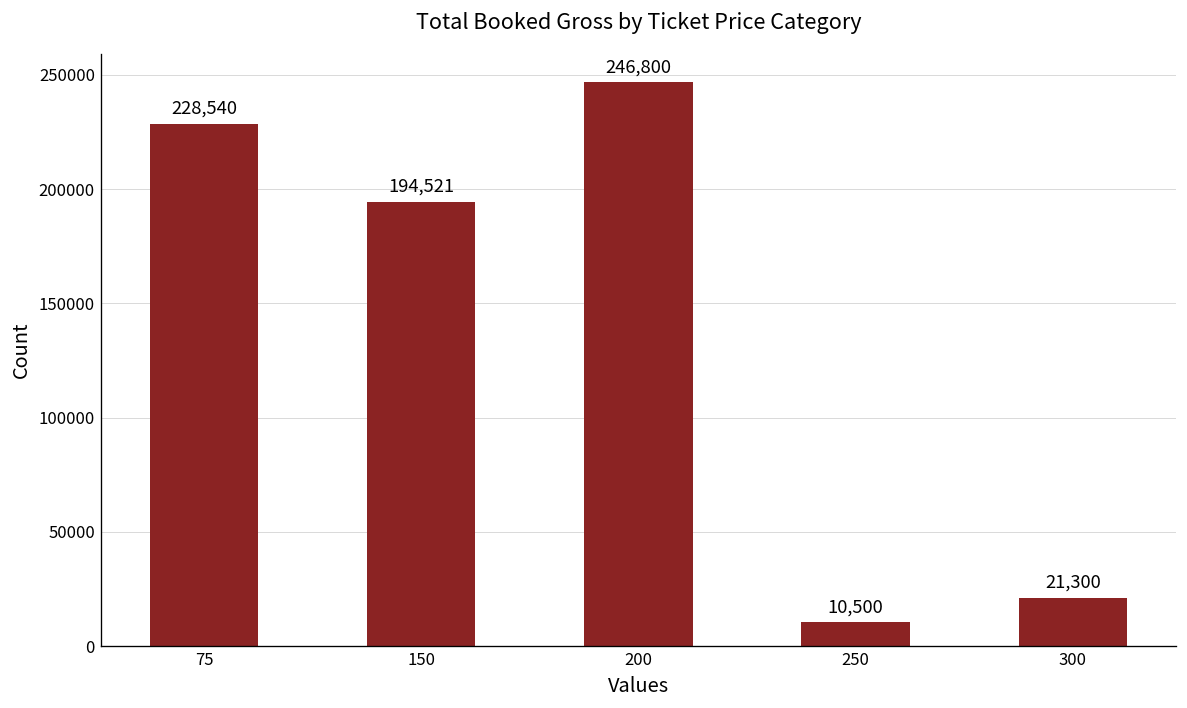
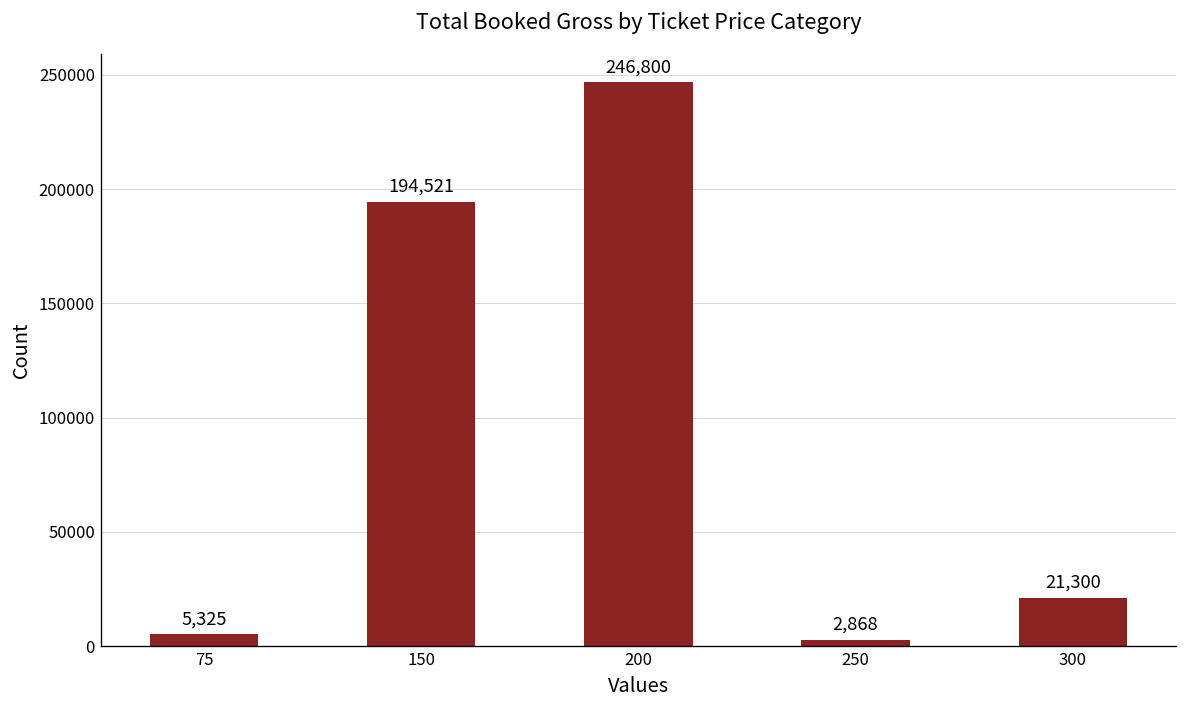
75: 228,540 -> 5,325
250: 10,500 -> 2,868
